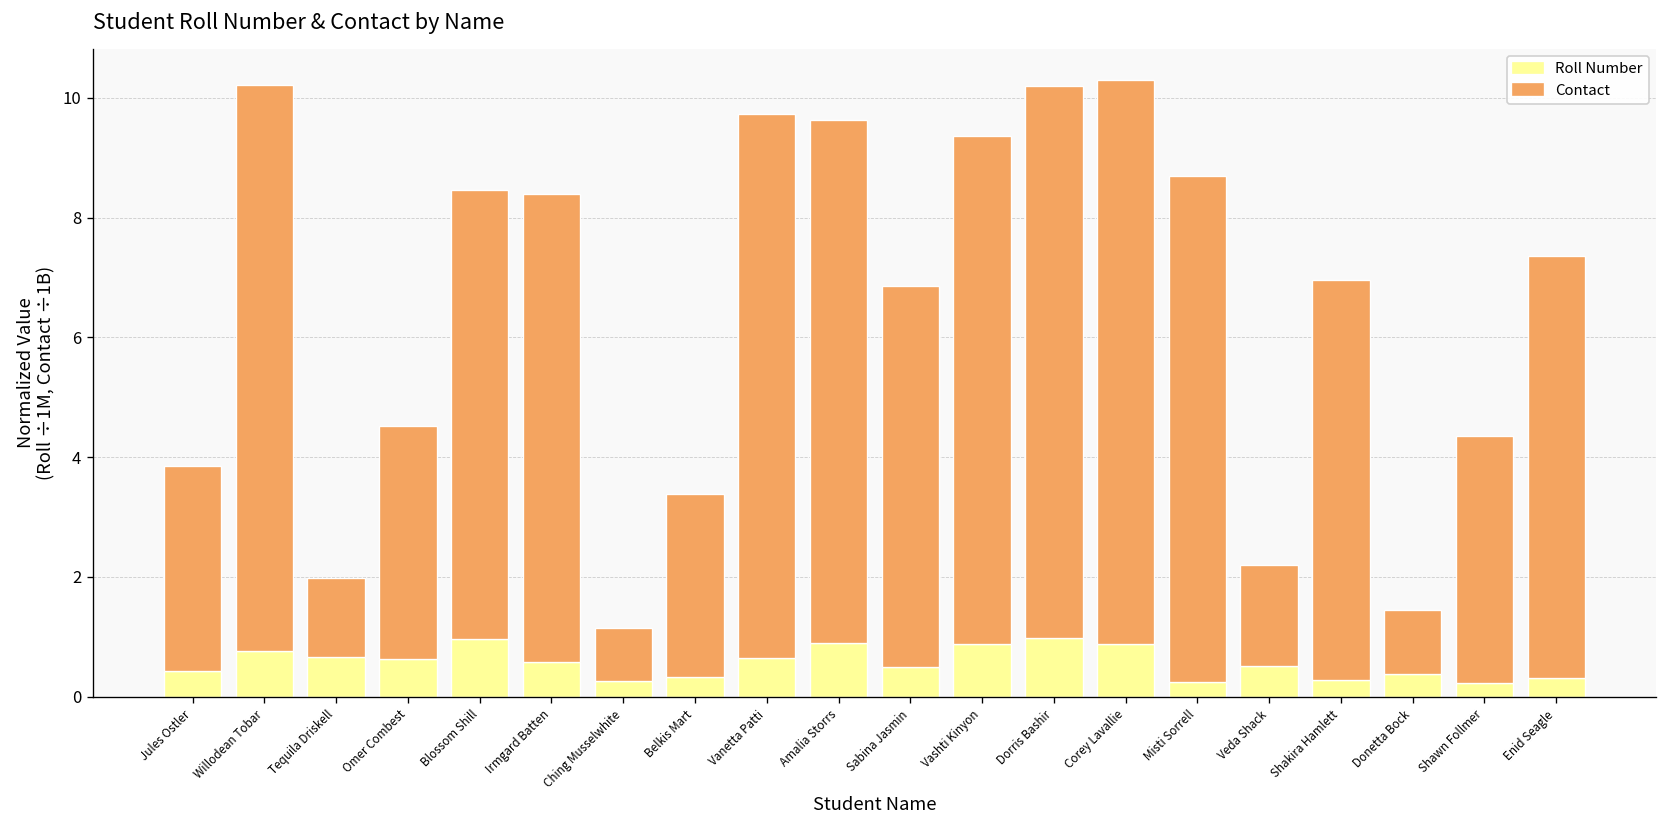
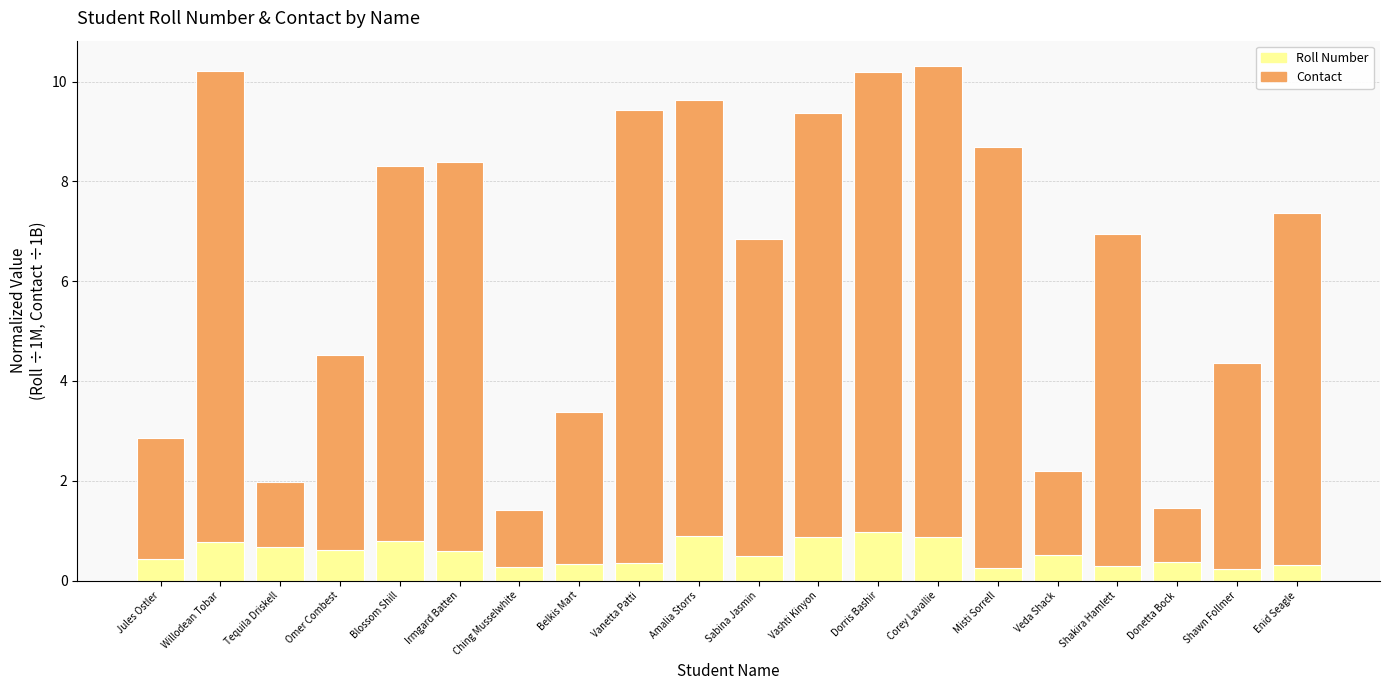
Contact, Jules Ostler: 3.4 -> 2.4
Roll Number, Blossom Shill: 1.0 -> 0.8
Contact, Ching Musselwhite: 0.9 -> 1.1
Roll Number, Vanetta Patti: 0.7 -> 0.4
